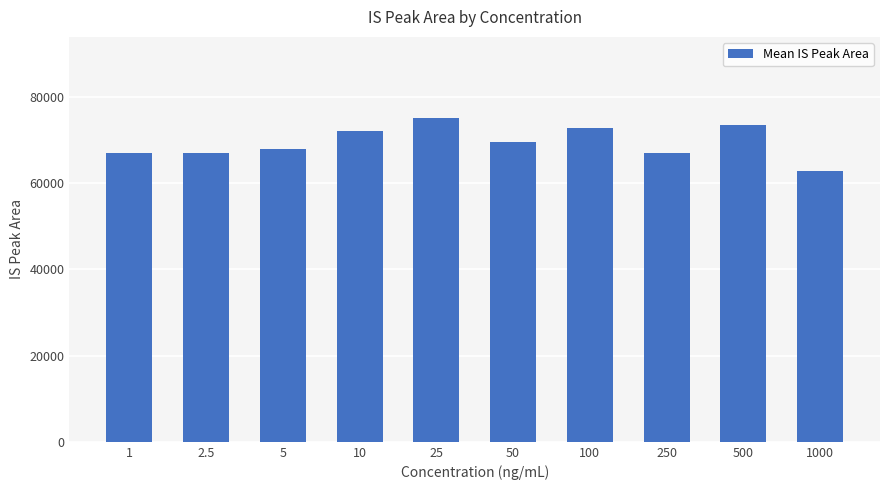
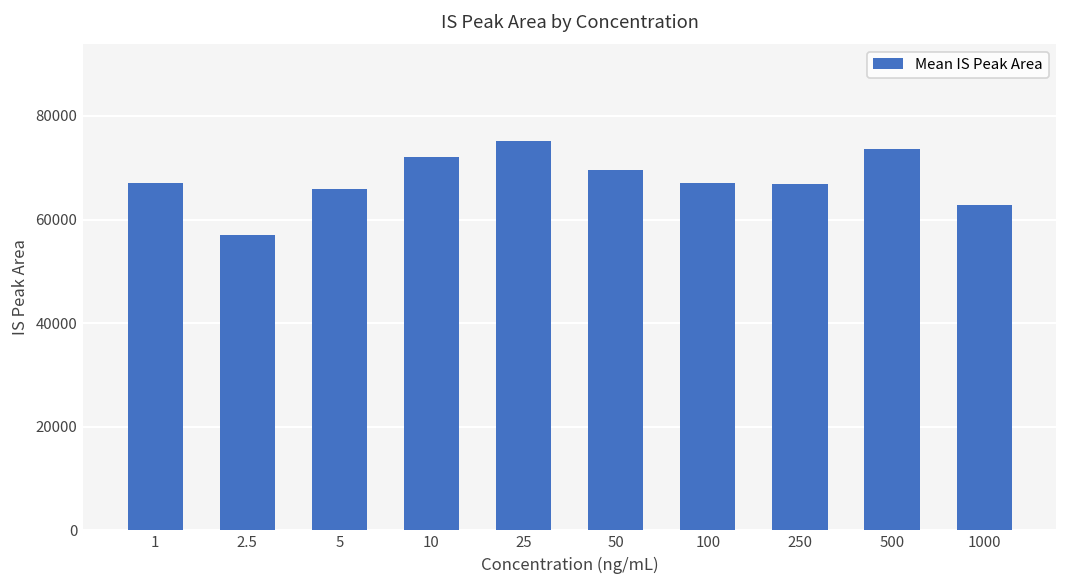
2.5: 67000 -> 57000
5: 68000 -> 66000
100: 73000 -> 67000
